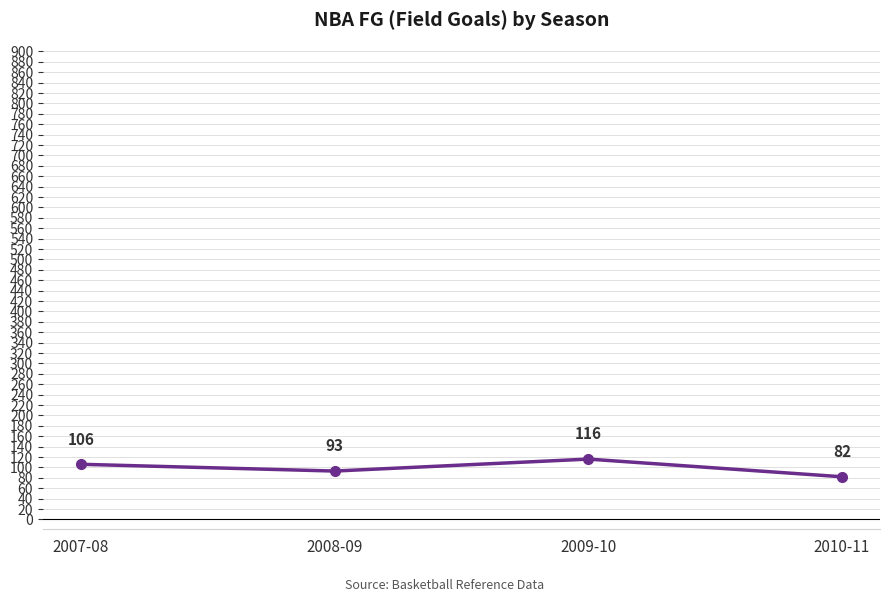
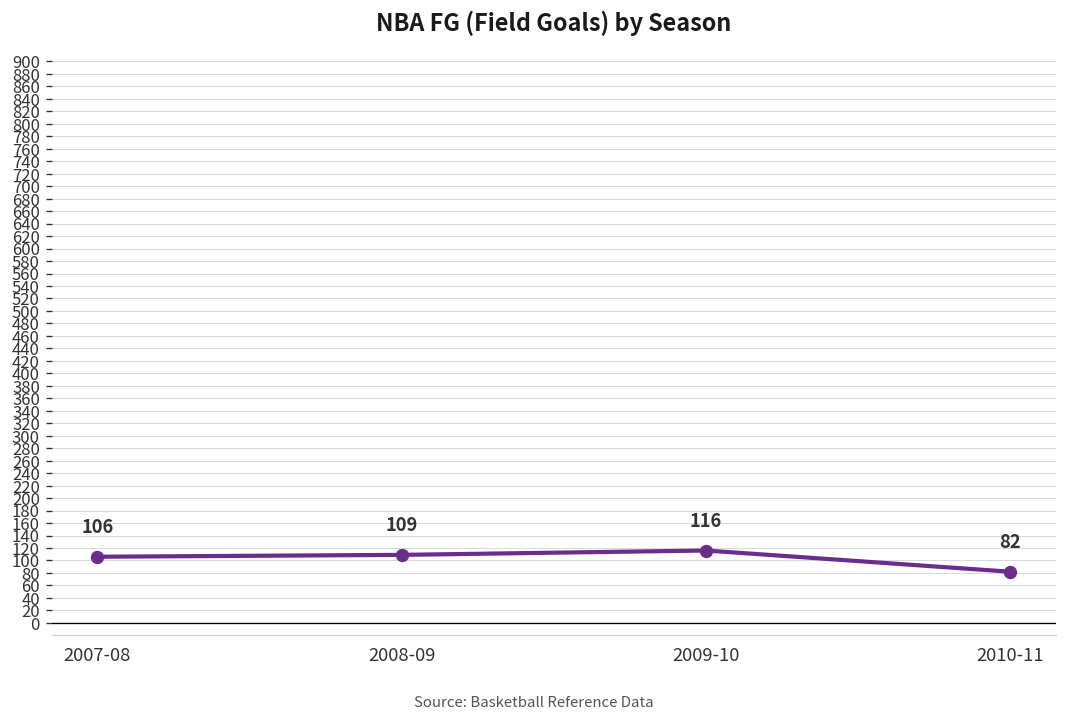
2008-09: 93 -> 109
